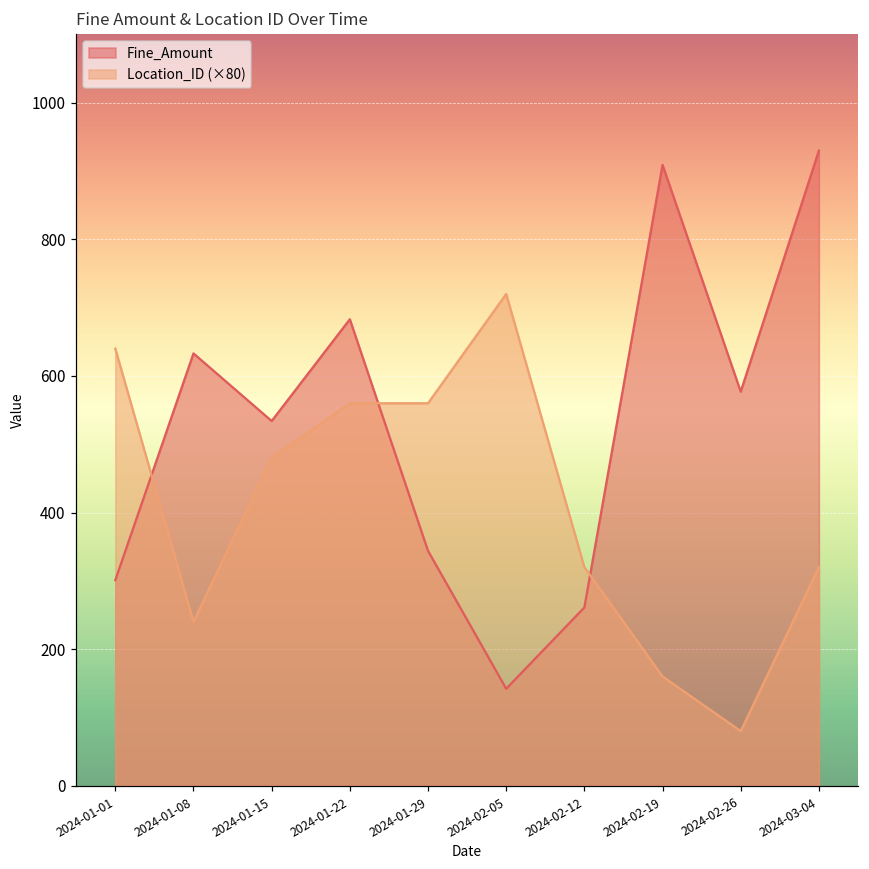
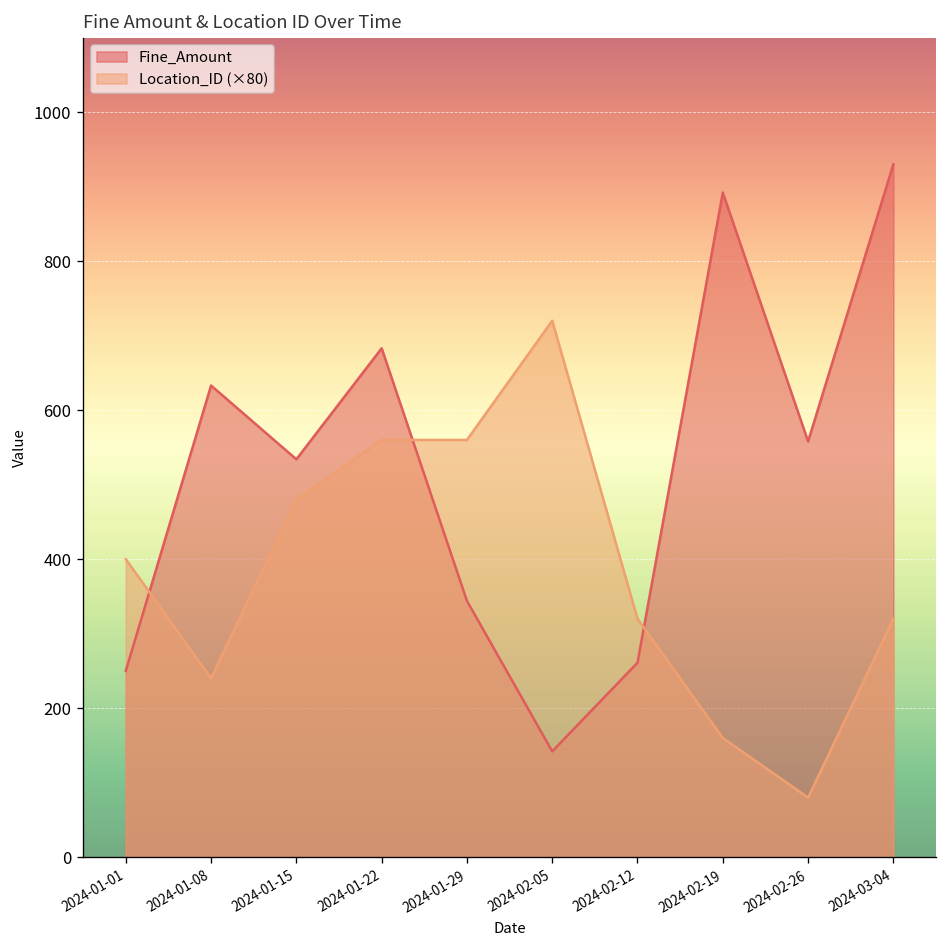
Fine_Amount, 2024-01-01: 300 -> 250
Location_ID (×80), 2024-01-01: 640 -> 400
Fine_Amount, 2024-02-19: 910 -> 890
Fine_Amount, 2024-02-26: 580 -> 560
